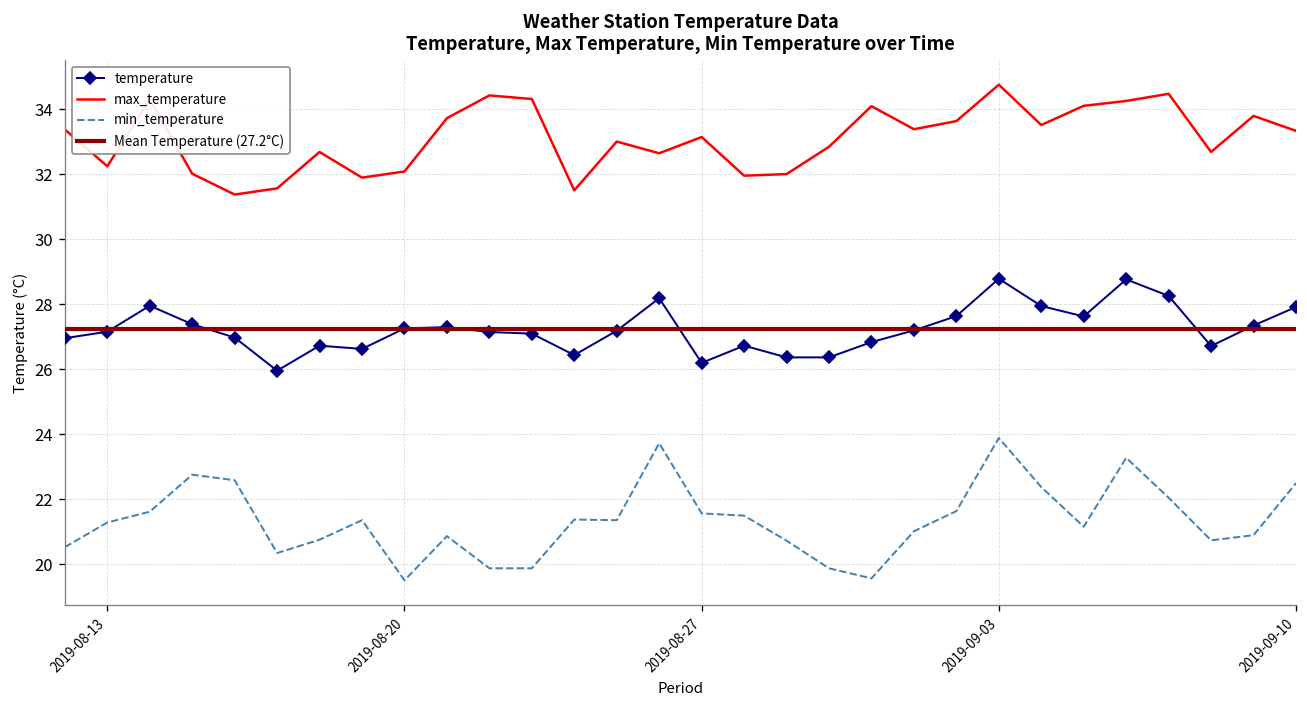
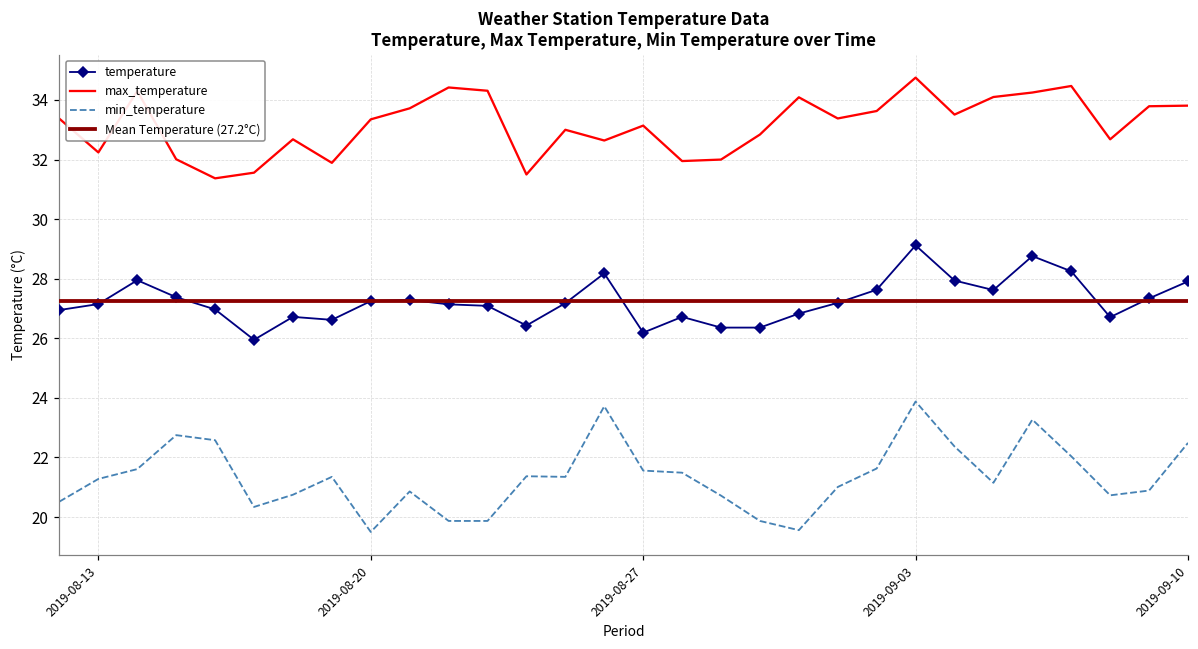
max_temperature, 2019-08-20: 32.1 -> 33.4
temperature, 2019-09-03: 28.8 -> 29.1
max_temperature, 2019-09-10: 33.3 -> 33.8
